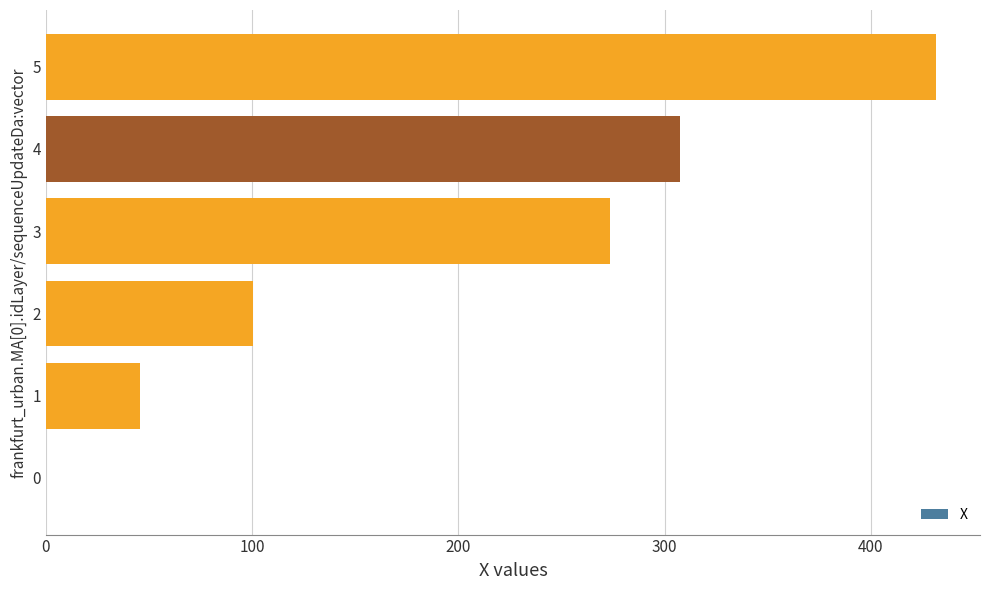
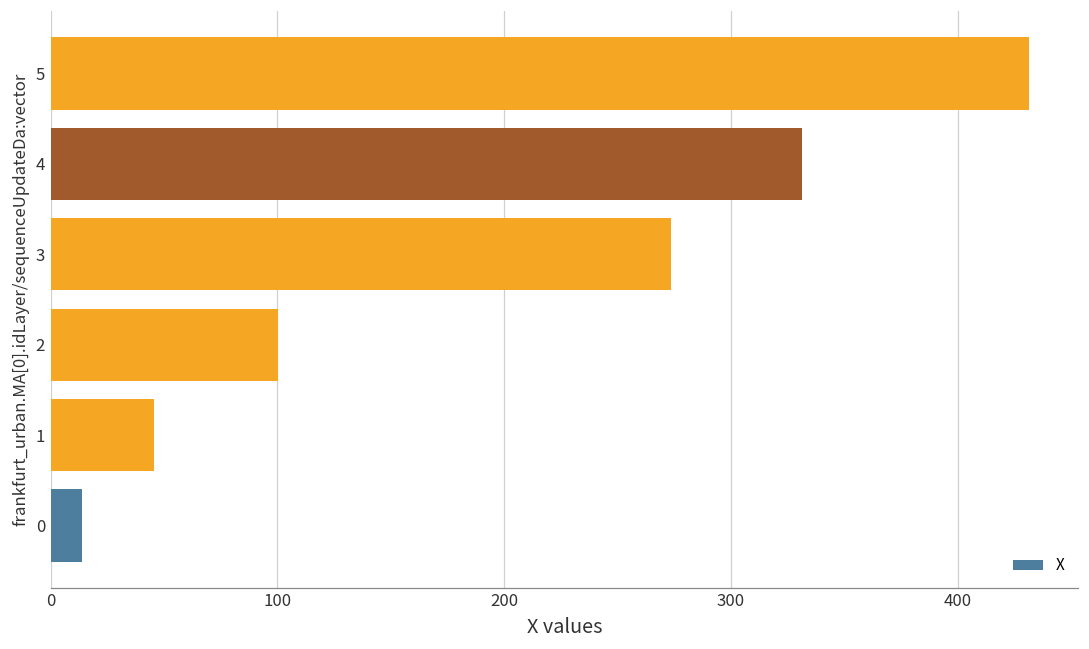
4: 308 -> 331
0: 0 -> 14
